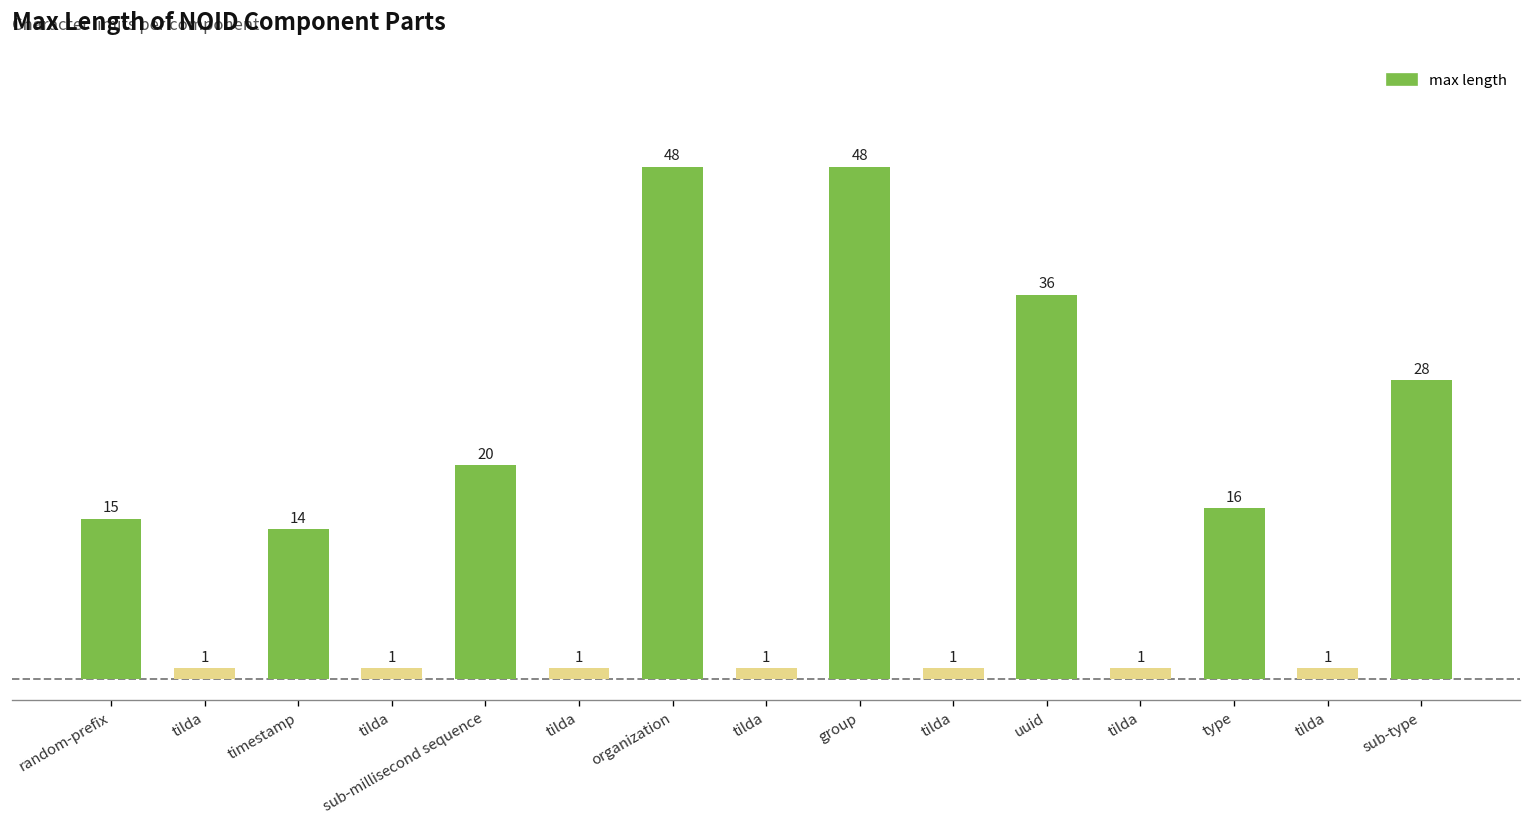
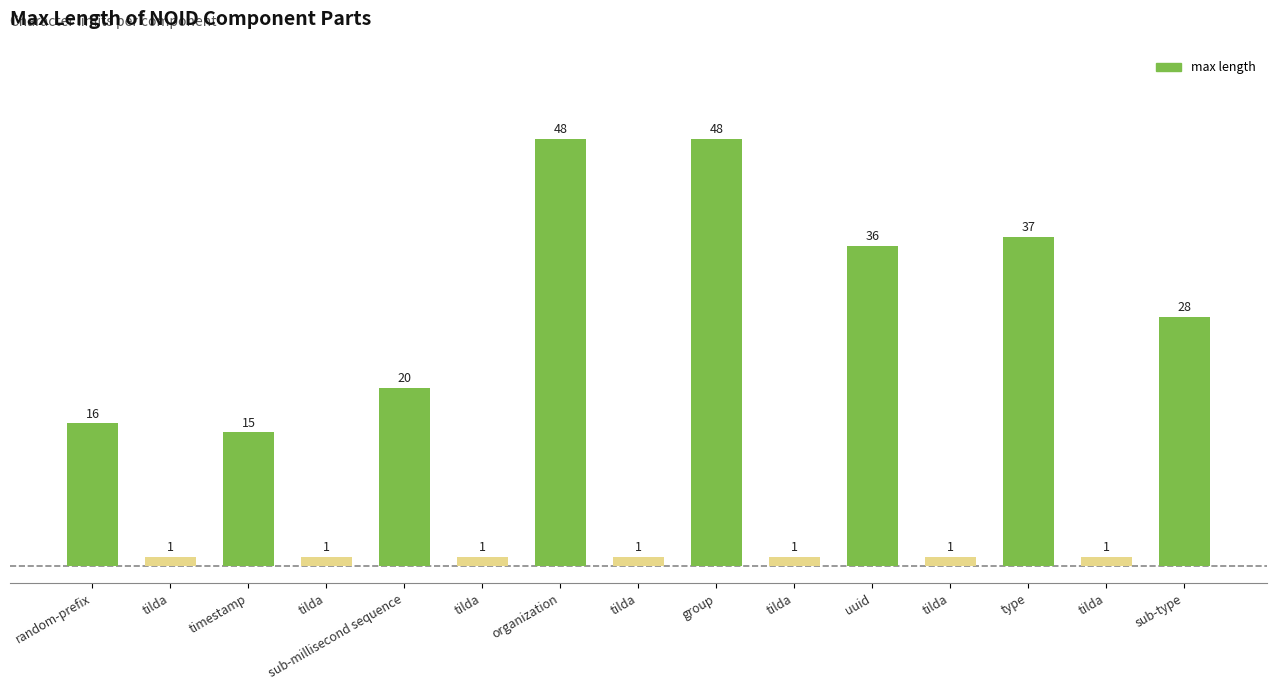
random-prefix: 15 -> 16
timestamp: 14 -> 15
type: 16 -> 37
